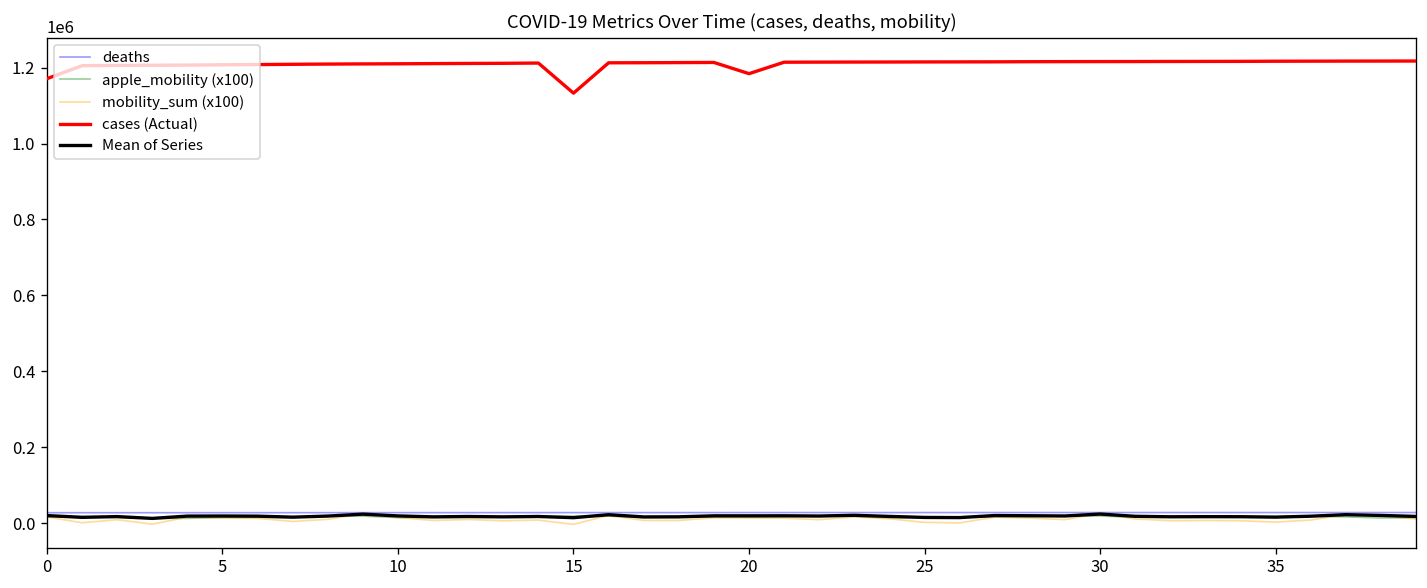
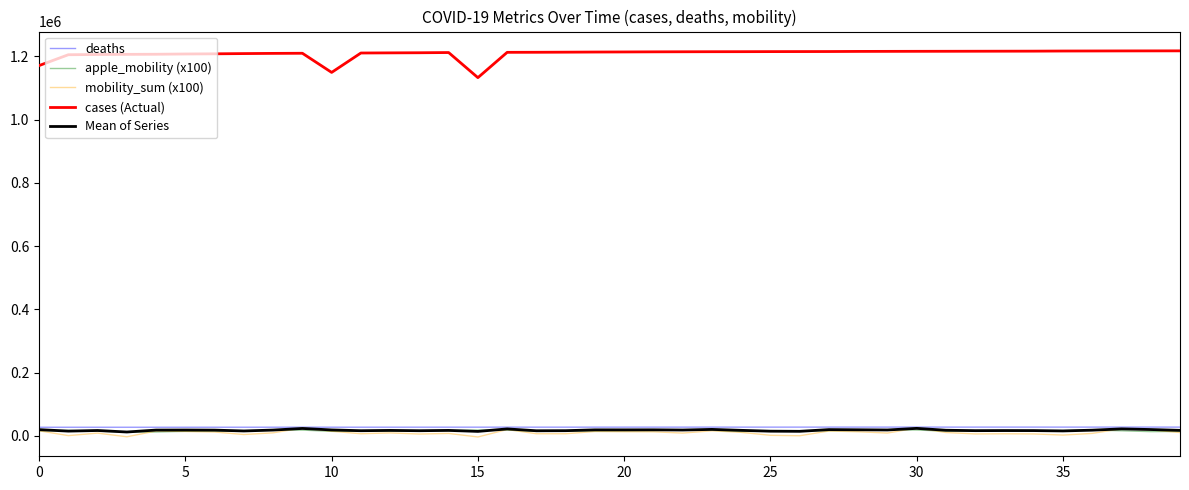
cases (Actual), 10: 1210000 -> 1150000
cases (Actual), 20: 1180000 -> 1210000
